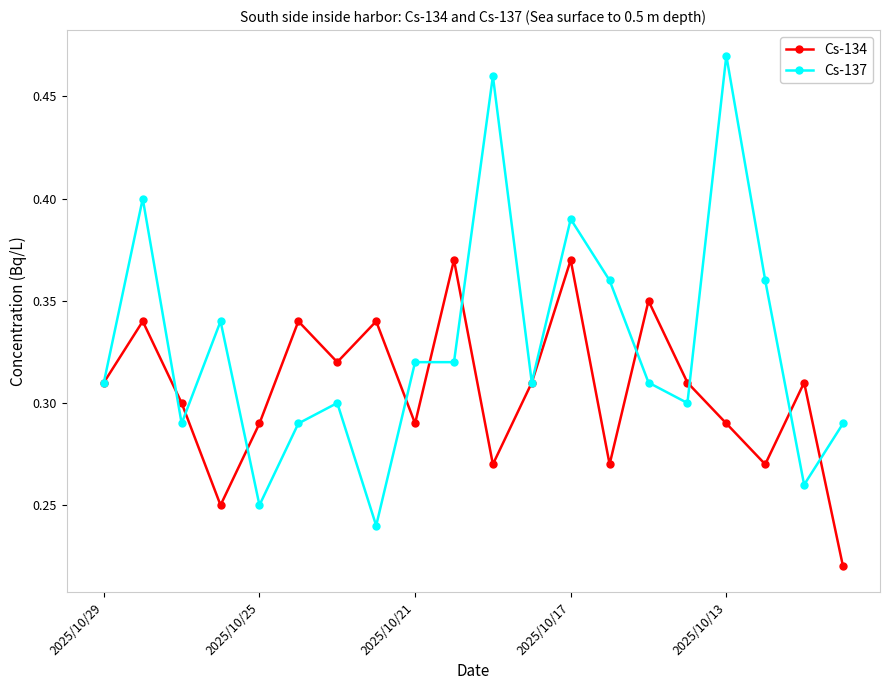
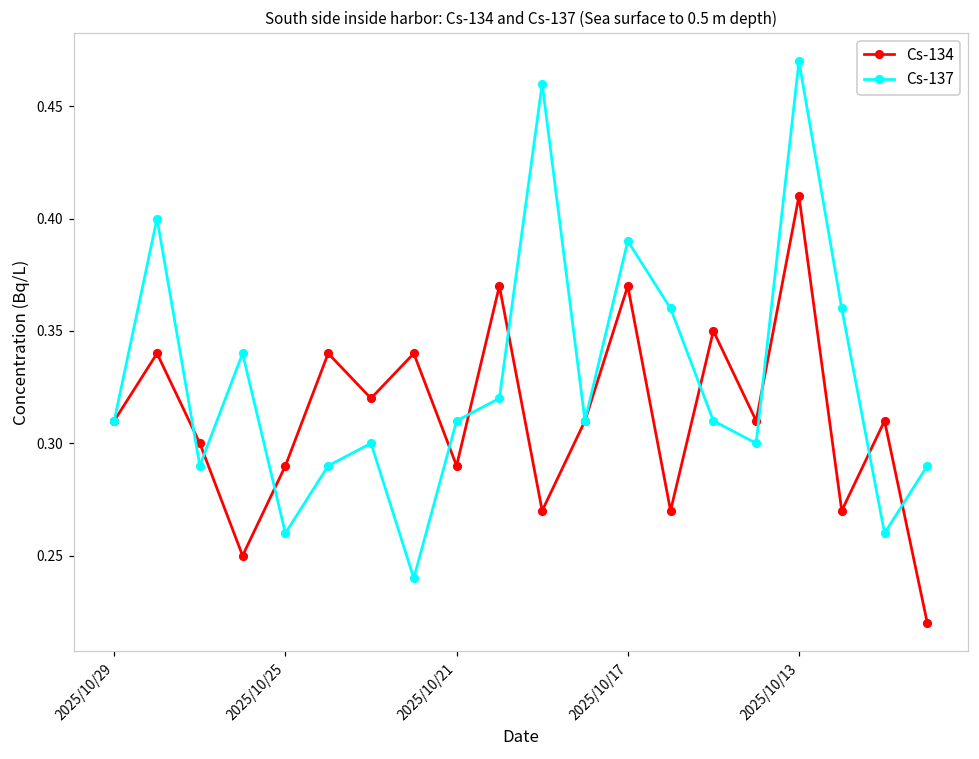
Cs-137, 2025/10/25: 0.25 -> 0.26
Cs-137, 2025/10/21: 0.32 -> 0.31
Cs-134, 2025/10/13: 0.29 -> 0.41
